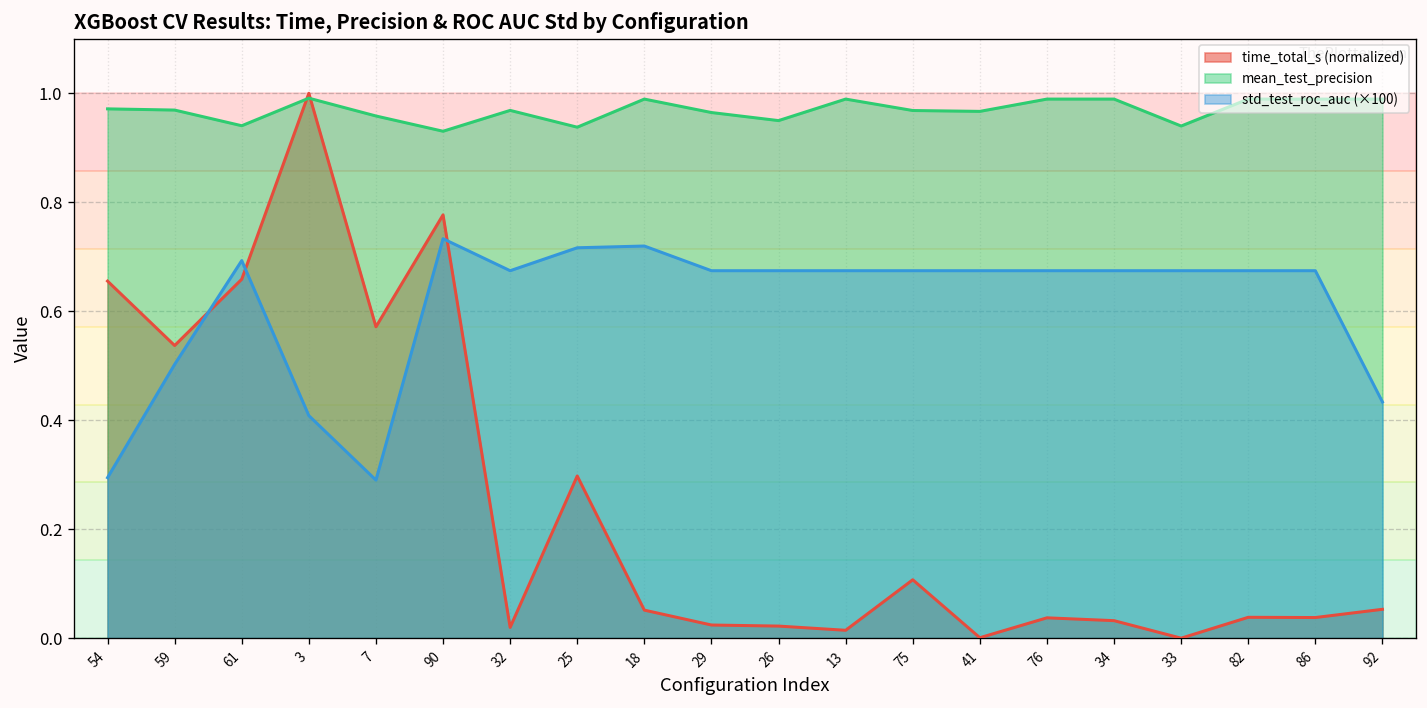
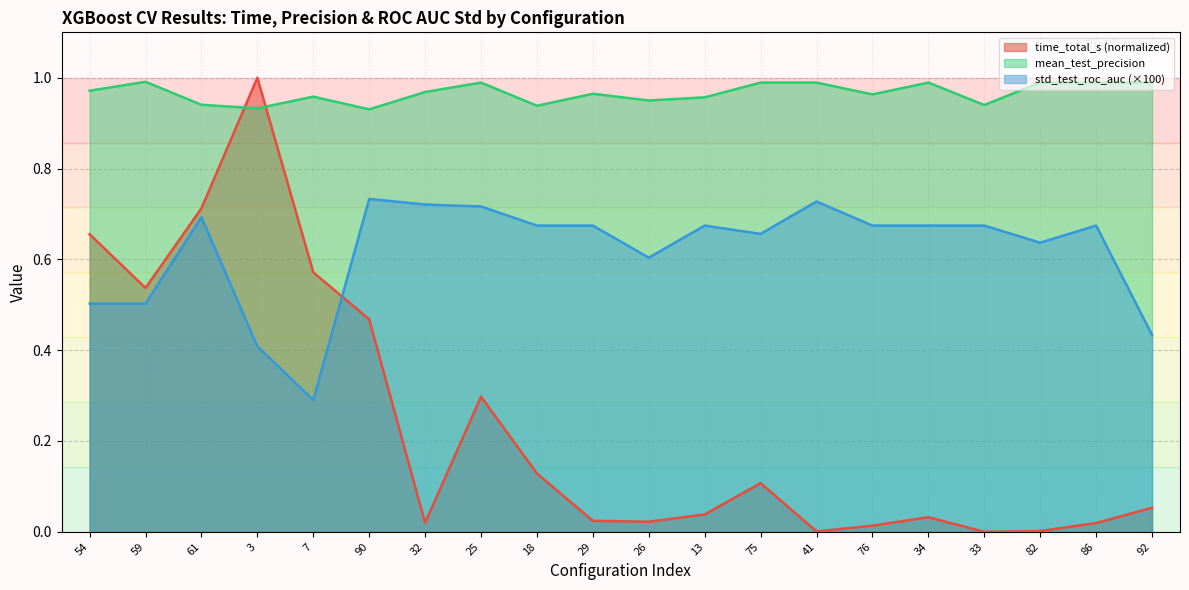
std_test_roc_auc (×100), 54: 0.29 -> 0.50
mean_test_precision, 59: 0.97 -> 0.99
time_total_s (normalized), 61: 0.66 -> 0.71
mean_test_precision, 3: 0.99 -> 0.93
time_total_s (normalized), 90: 0.78 -> 0.47
std_test_roc_auc (×100), 32: 0.67 -> 0.72
mean_test_precision, 25: 0.94 -> 0.99
time_total_s (normalized), 18: 0.05 -> 0.13
mean_test_precision, 18: 0.99 -> 0.94
std_test_roc_auc (×100), 18: 0.72 -> 0.67
std_test_roc_auc (×100), 26: 0.67 -> 0.60
time_total_s (normalized), 13: 0.01 -> 0.04
mean_test_precision, 13: 0.99 -> 0.96
mean_test_precision, 75: 0.97 -> 0.99
std_test_roc_auc (×100), 75: 0.67 -> 0.66
mean_test_precision, 41: 0.97 -> 0.99
std_test_roc_auc (×100), 41: 0.67 -> 0.73
time_total_s (normalized), 76: 0.04 -> 0.01
mean_test_precision, 76: 0.99 -> 0.96
time_total_s (normalized), 82: 0.04 -> 0.00
std_test_roc_auc (×100), 82: 0.67 -> 0.64
time_total_s (normalized), 86: 0.04 -> 0.02
